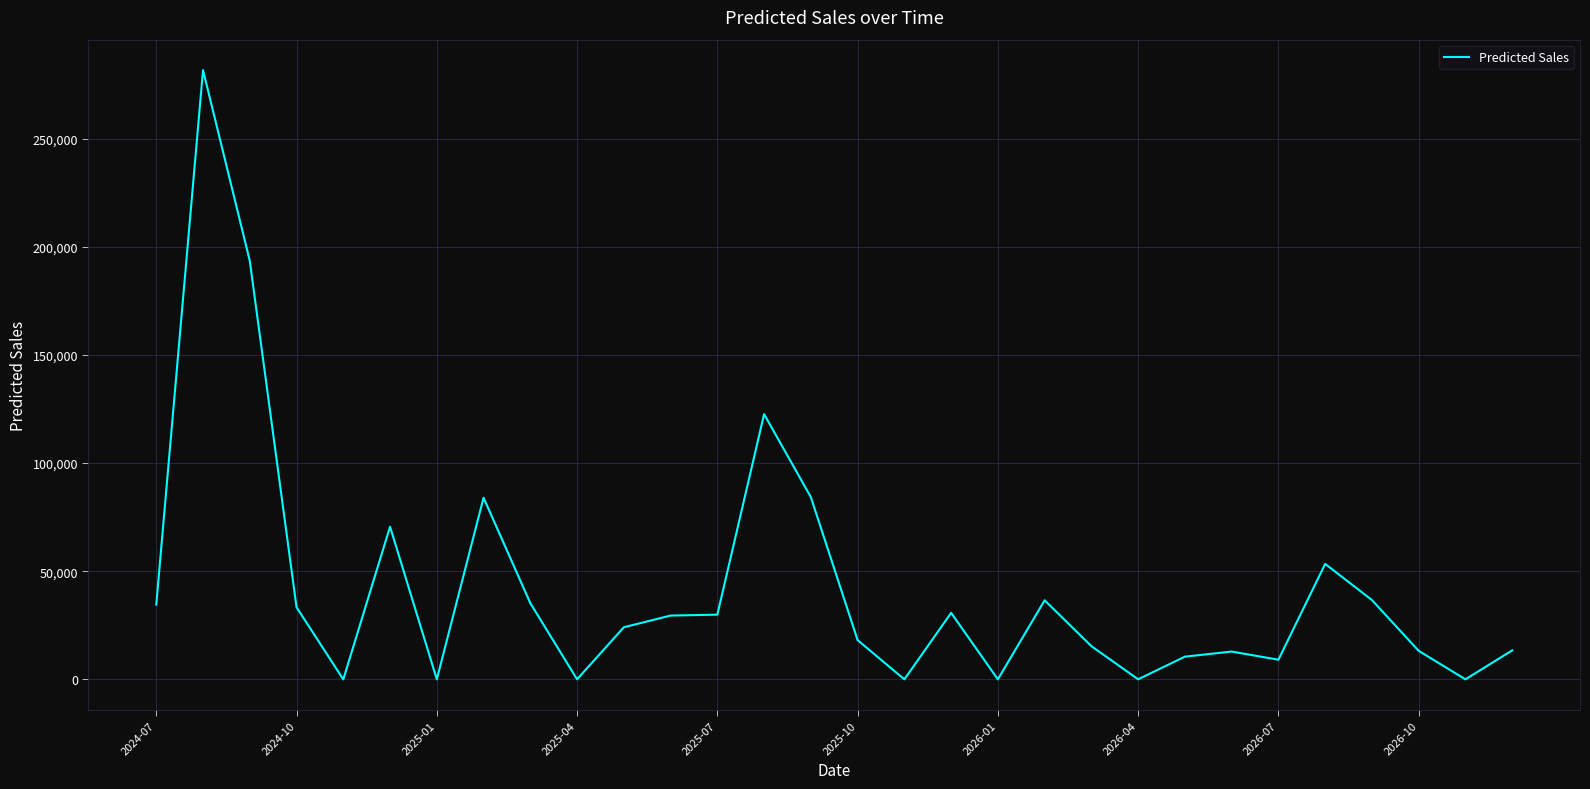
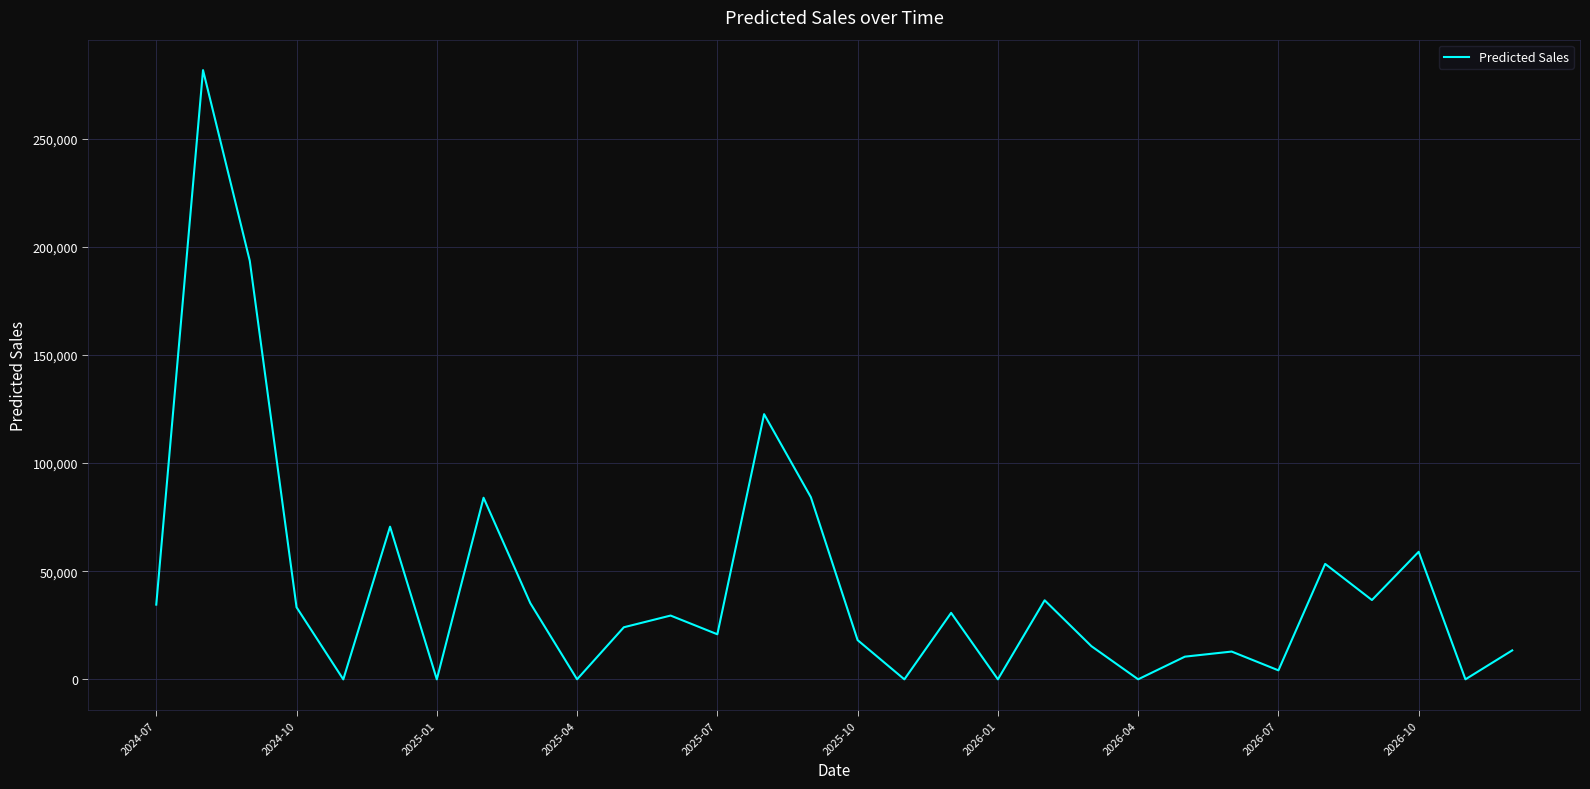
2025-07: 30,000 -> 21,000
2026-07: 9,000 -> 4,000
2026-10: 13,000 -> 59,000
